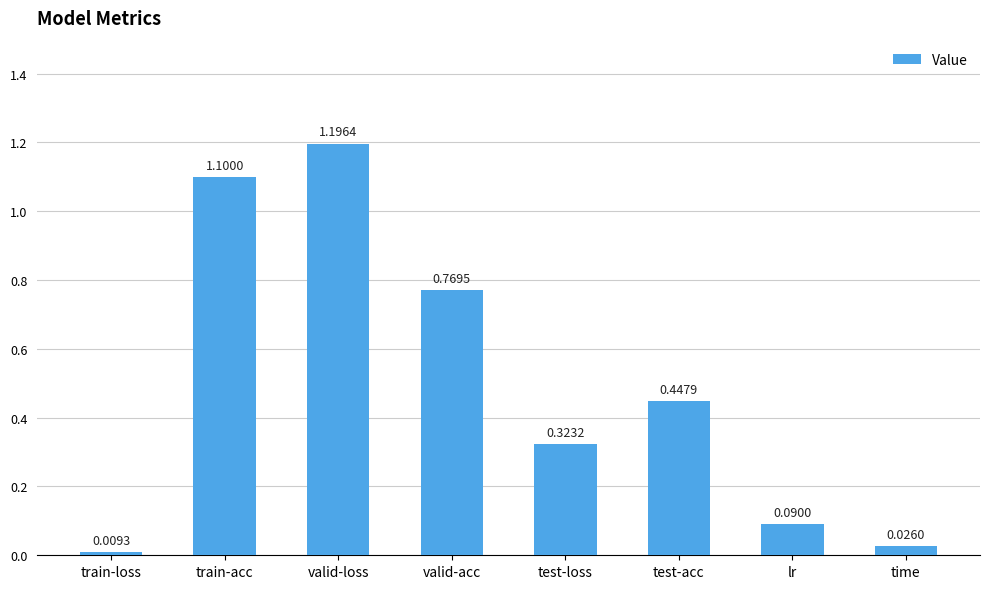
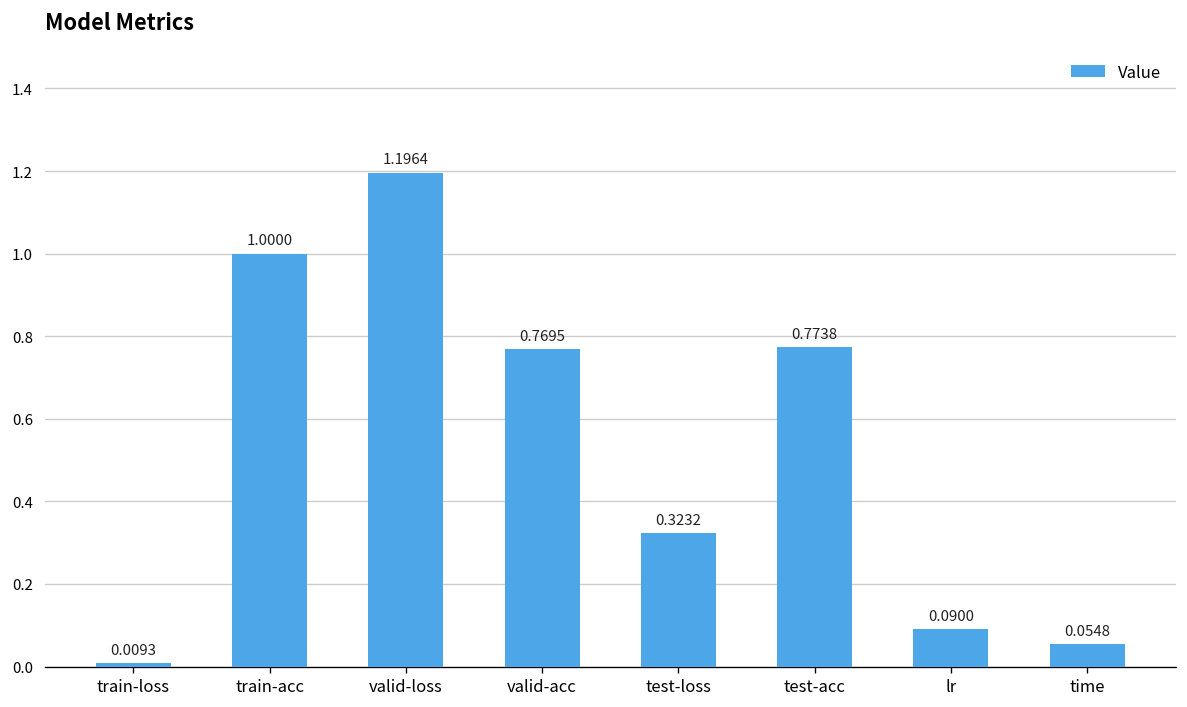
train-acc: 1.1000 -> 1.0000
test-acc: 0.4479 -> 0.7738
time: 0.0260 -> 0.0548
